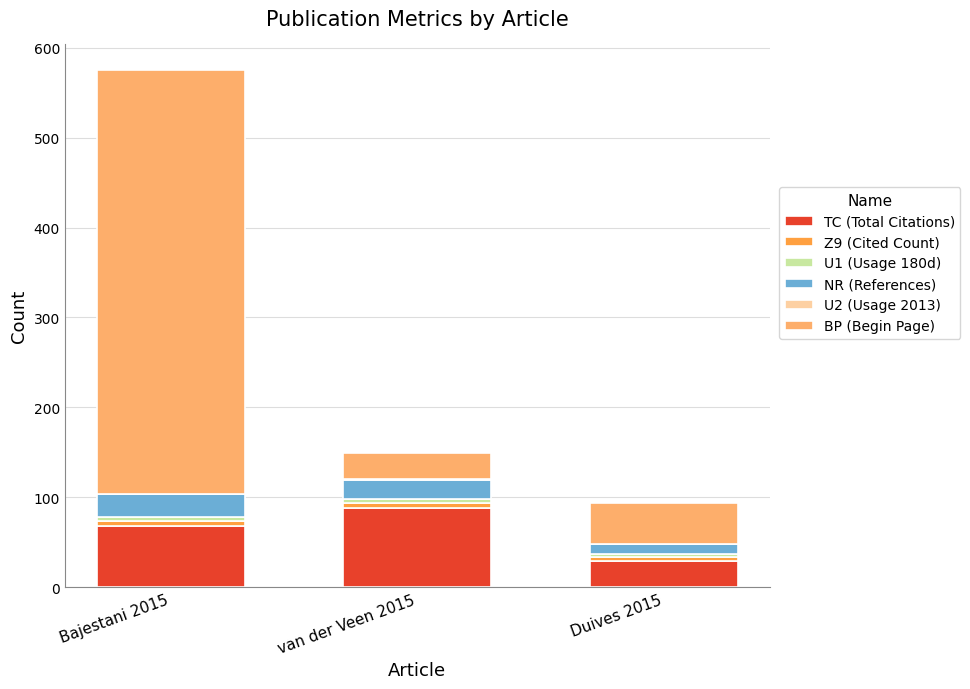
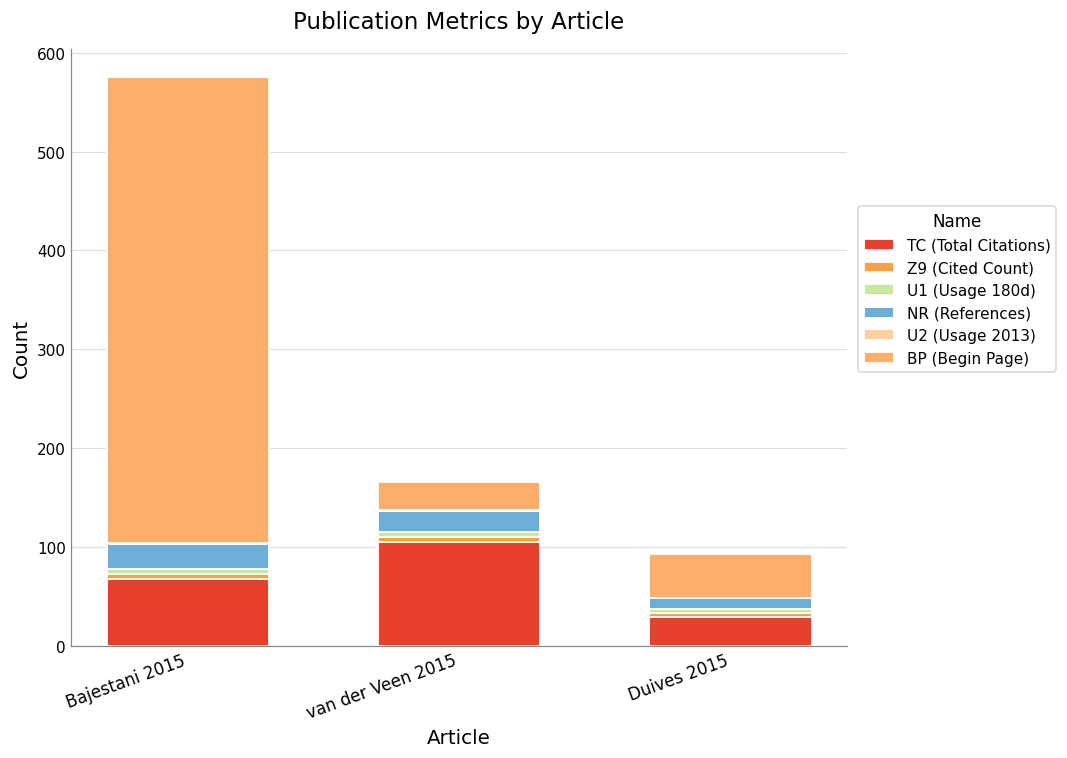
TC (Total Citations), van der Veen 2015: 90 -> 110
